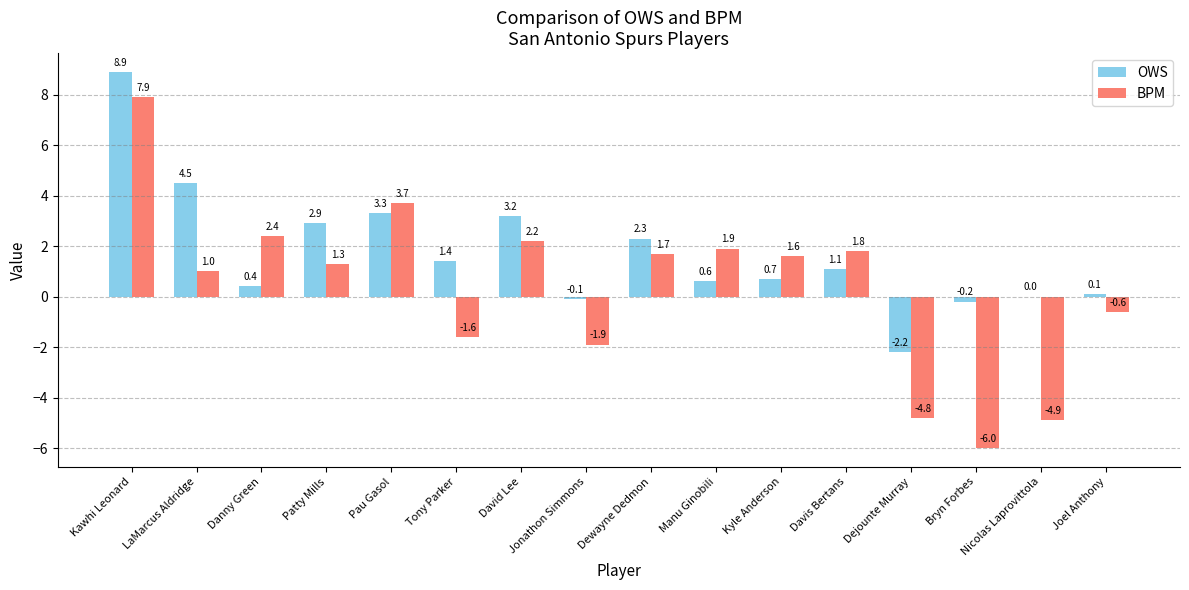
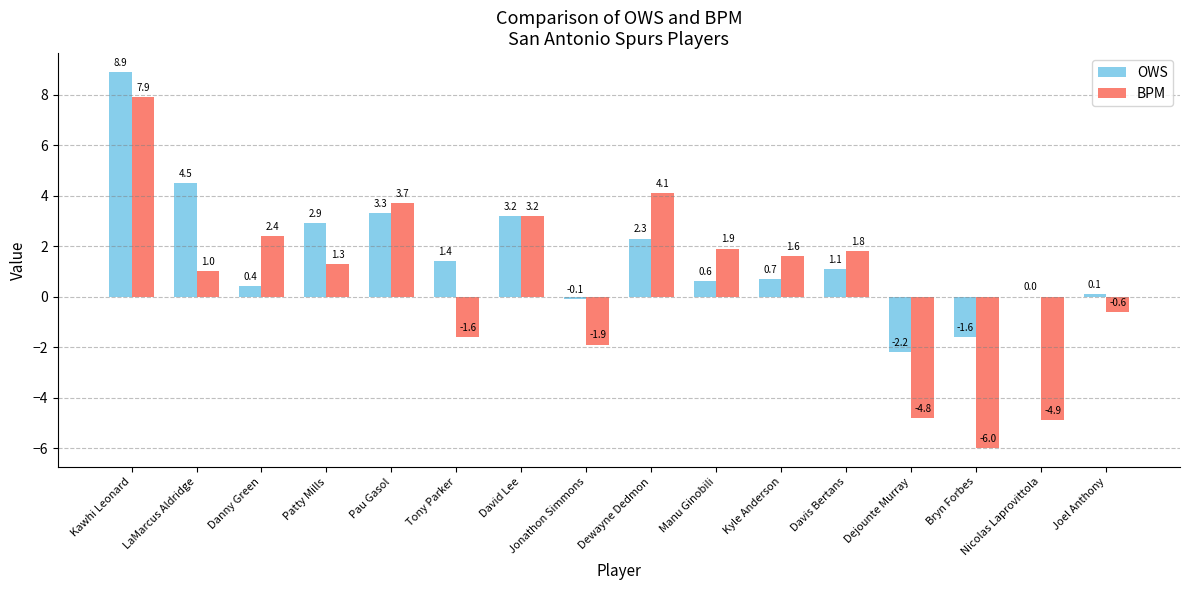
BPM, David Lee: 2.2 -> 3.2
BPM, Dewayne Dedmon: 1.7 -> 4.1
OWS, Bryn Forbes: -0.2 -> -1.6
